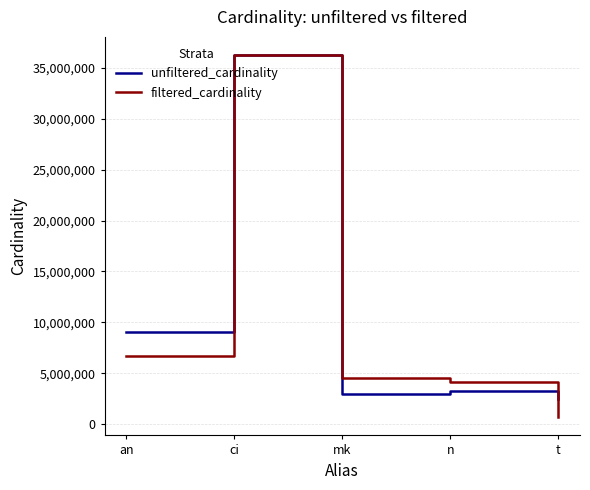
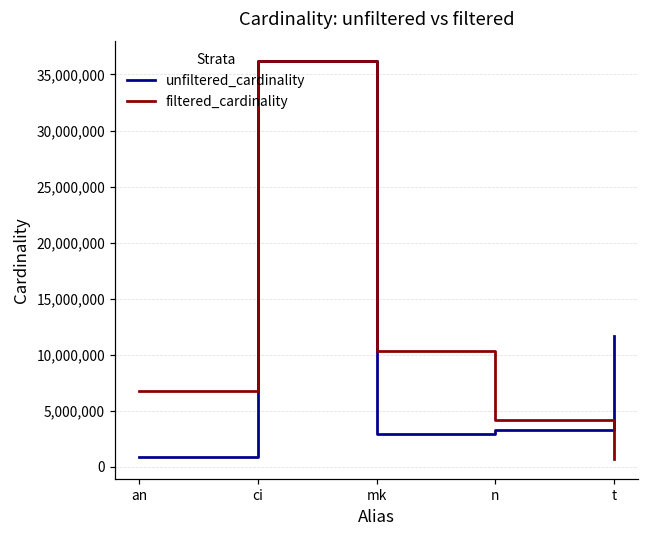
unfiltered_cardinality, an: 9,100,000 -> 900,000
filtered_cardinality, mk: 4,500,000 -> 10,300,000
unfiltered_cardinality, t: 2,500,000 -> 11,700,000
